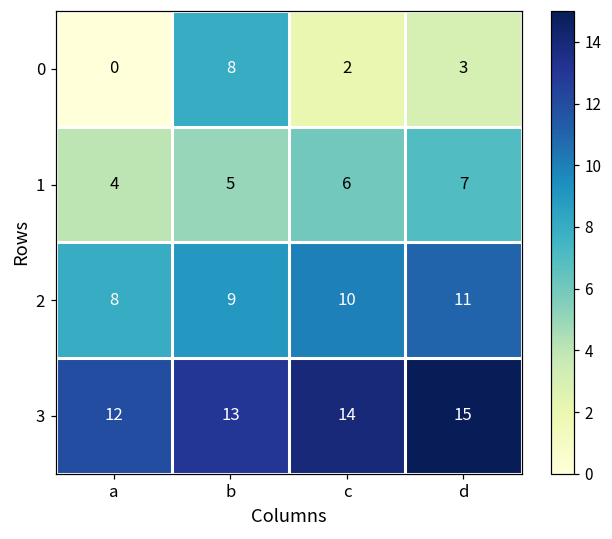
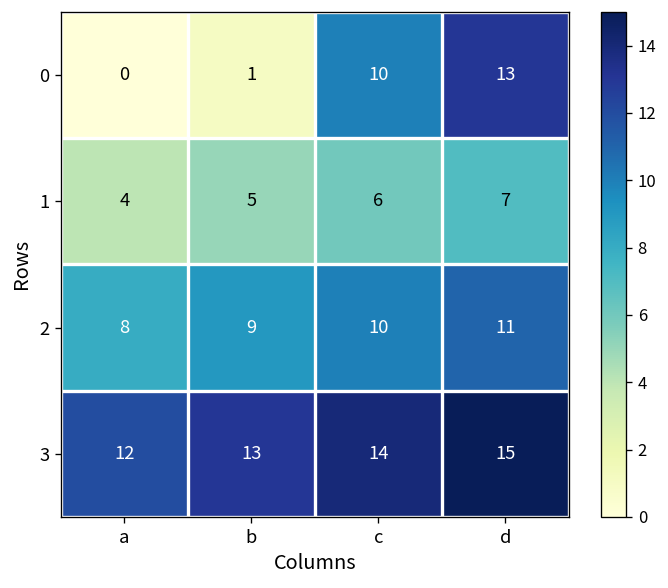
0, b: 8 -> 1
0, c: 2 -> 10
0, d: 3 -> 13
